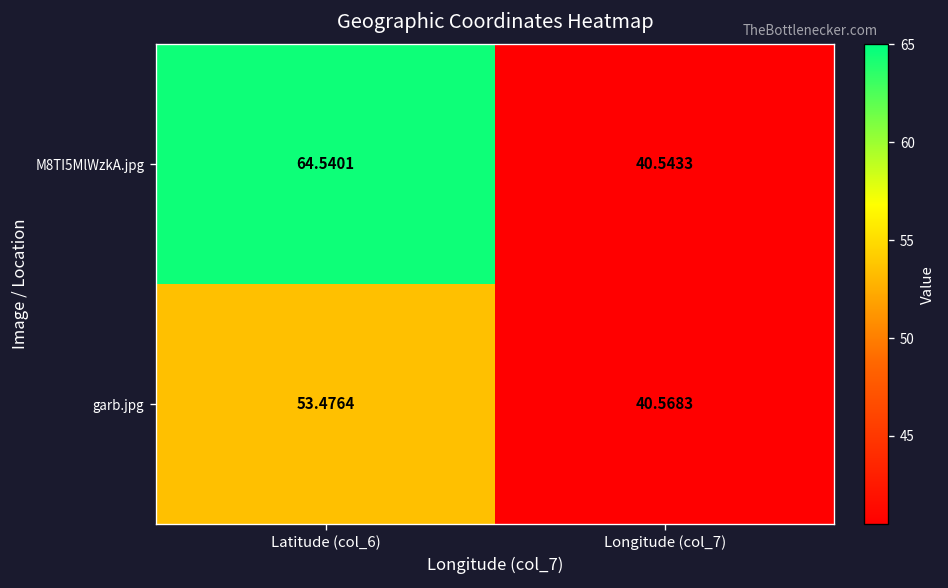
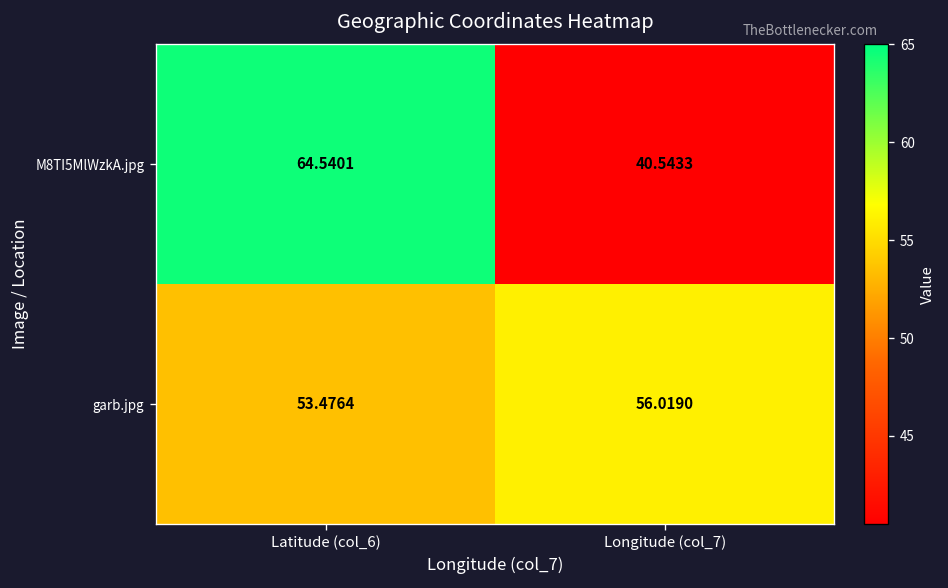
garb.jpg, Longitude (col_7): 40.5683 -> 56.0190
